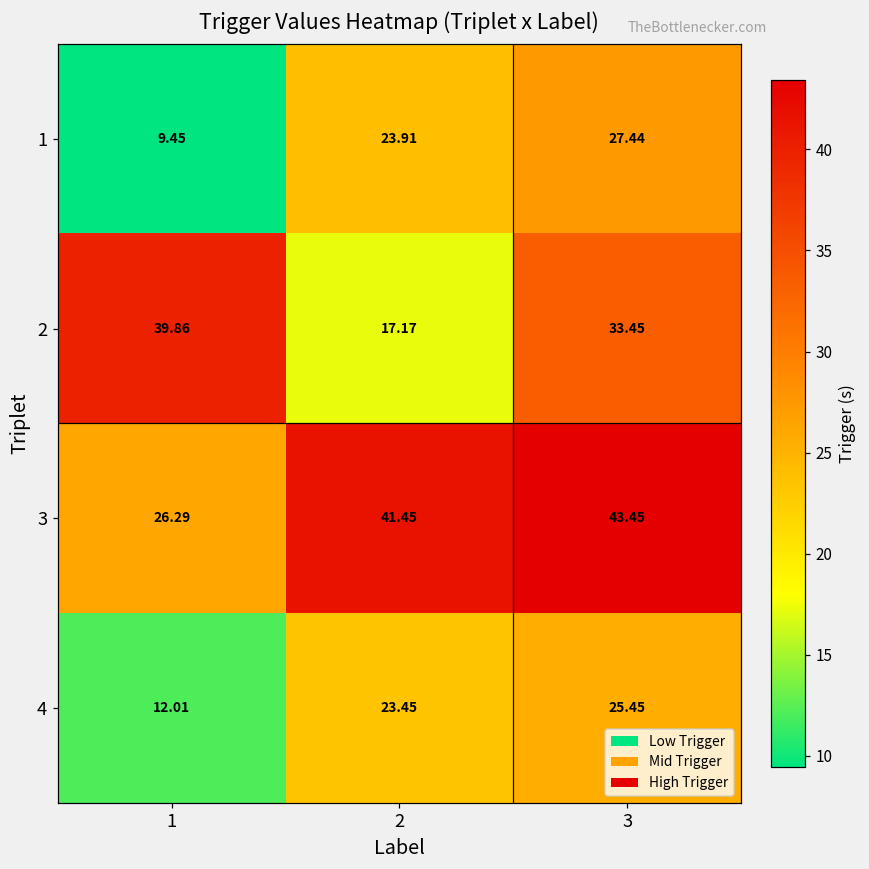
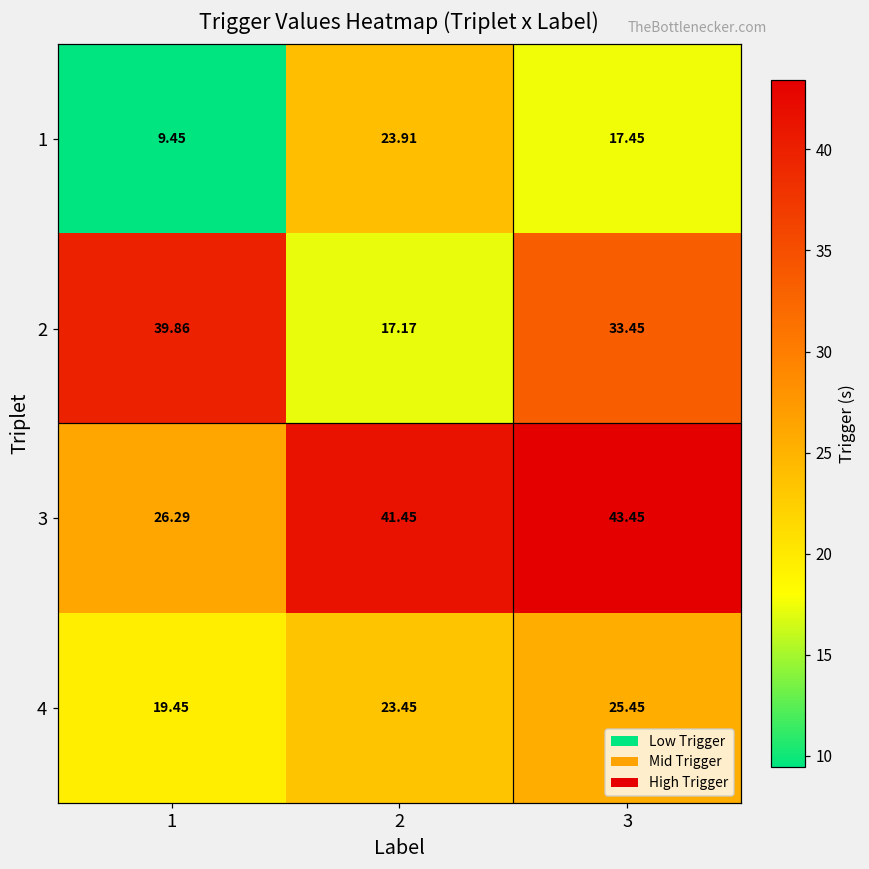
1, 3: 27.44 -> 17.45
4, 1: 12.01 -> 19.45
